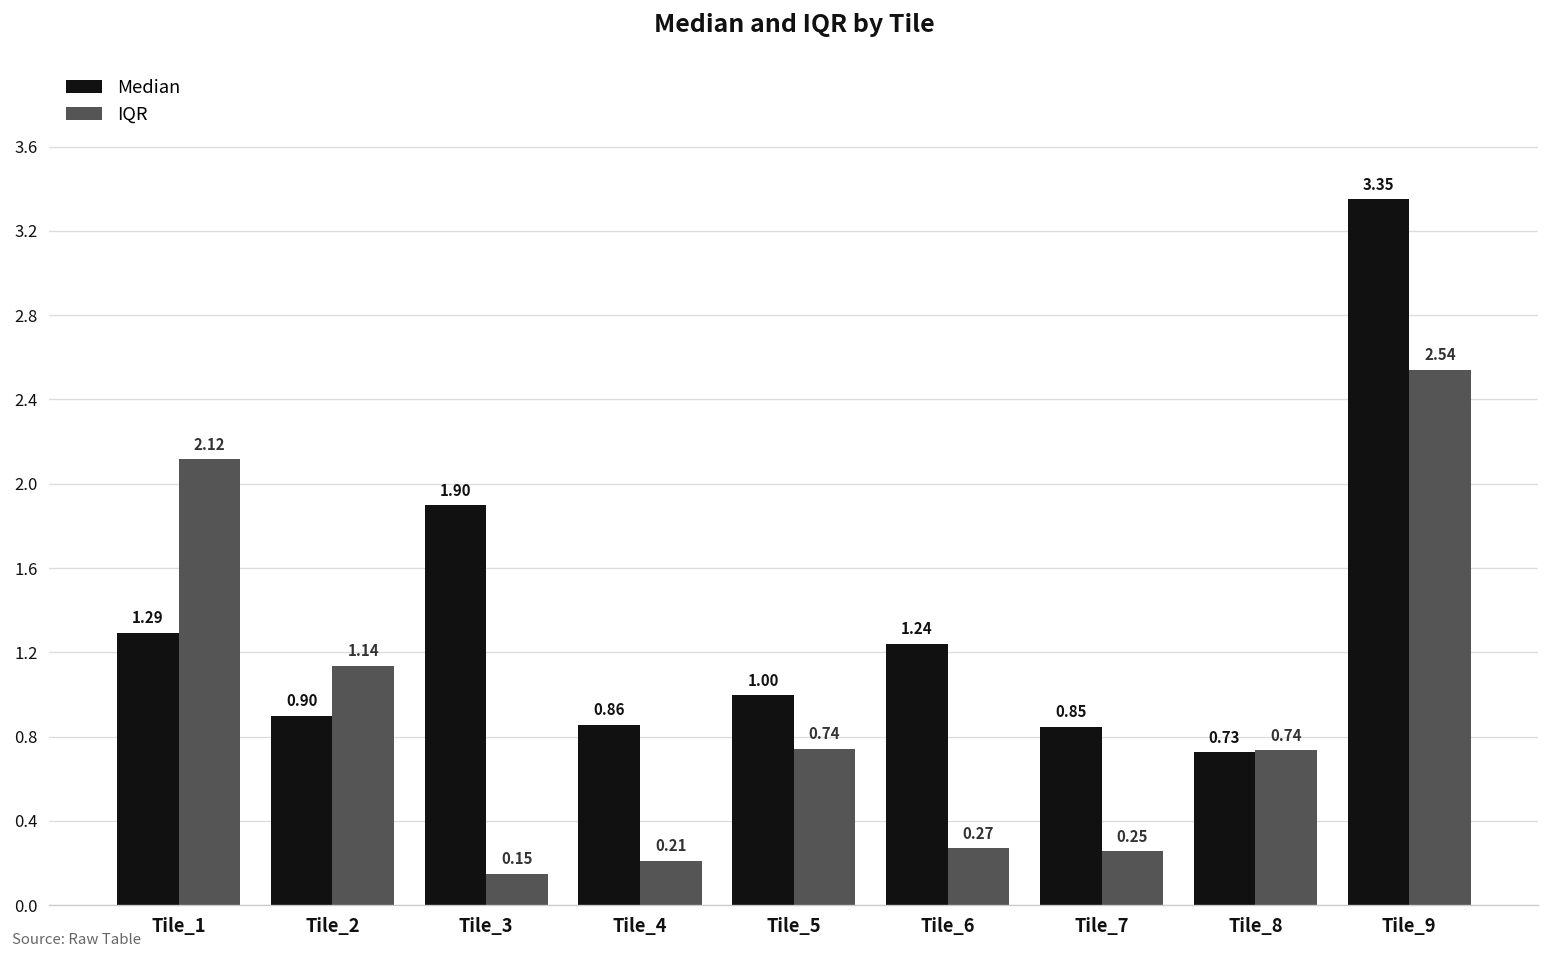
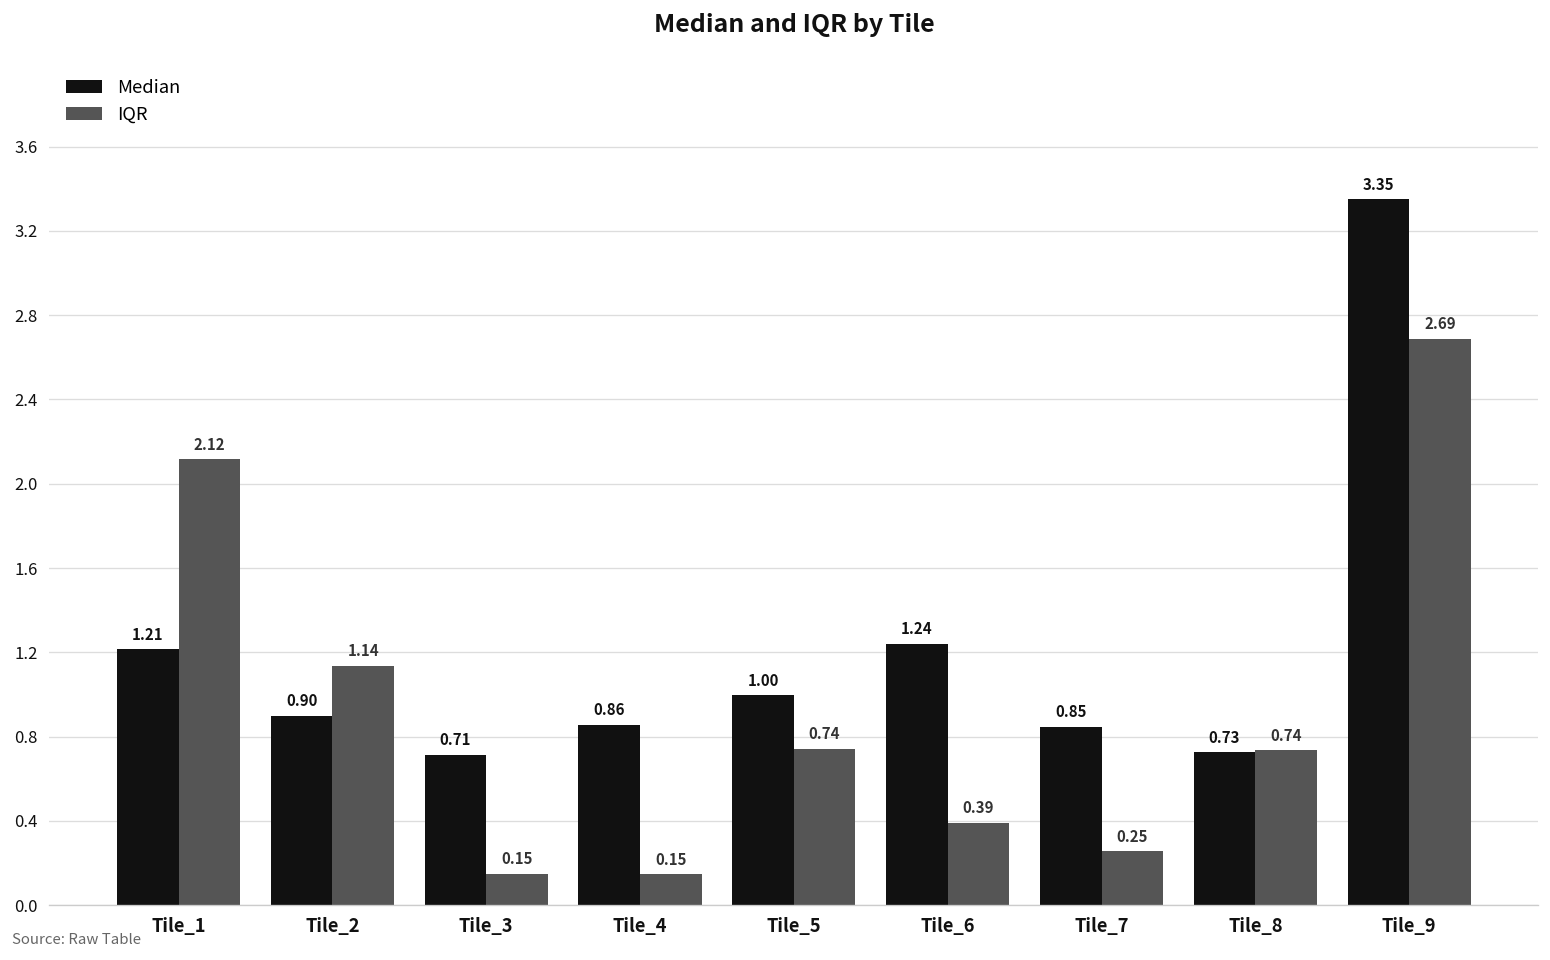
Median, Tile_1: 1.29 -> 1.21
Median, Tile_3: 1.90 -> 0.71
IQR, Tile_4: 0.21 -> 0.15
IQR, Tile_6: 0.27 -> 0.39
IQR, Tile_9: 2.54 -> 2.69
